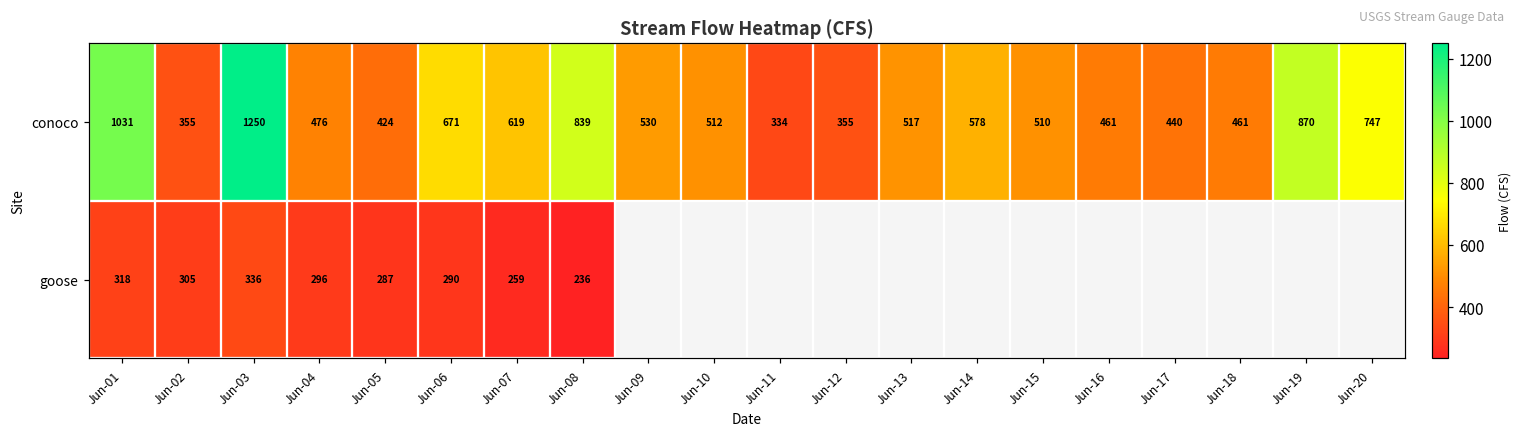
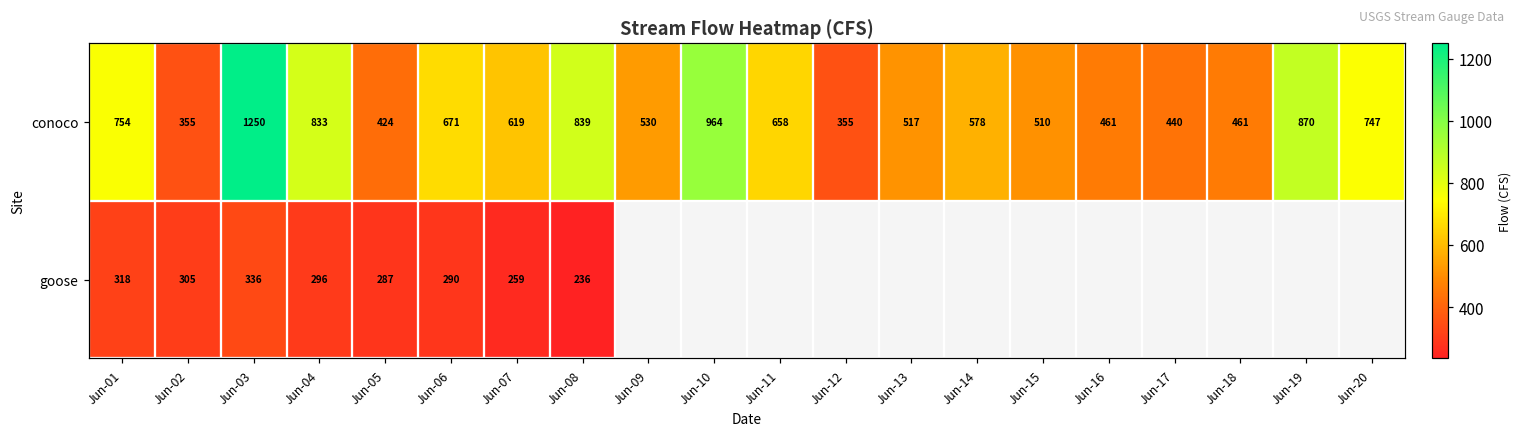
conoco, Jun-01: 1031 -> 754
conoco, Jun-04: 476 -> 833
conoco, Jun-10: 512 -> 964
conoco, Jun-11: 334 -> 658
